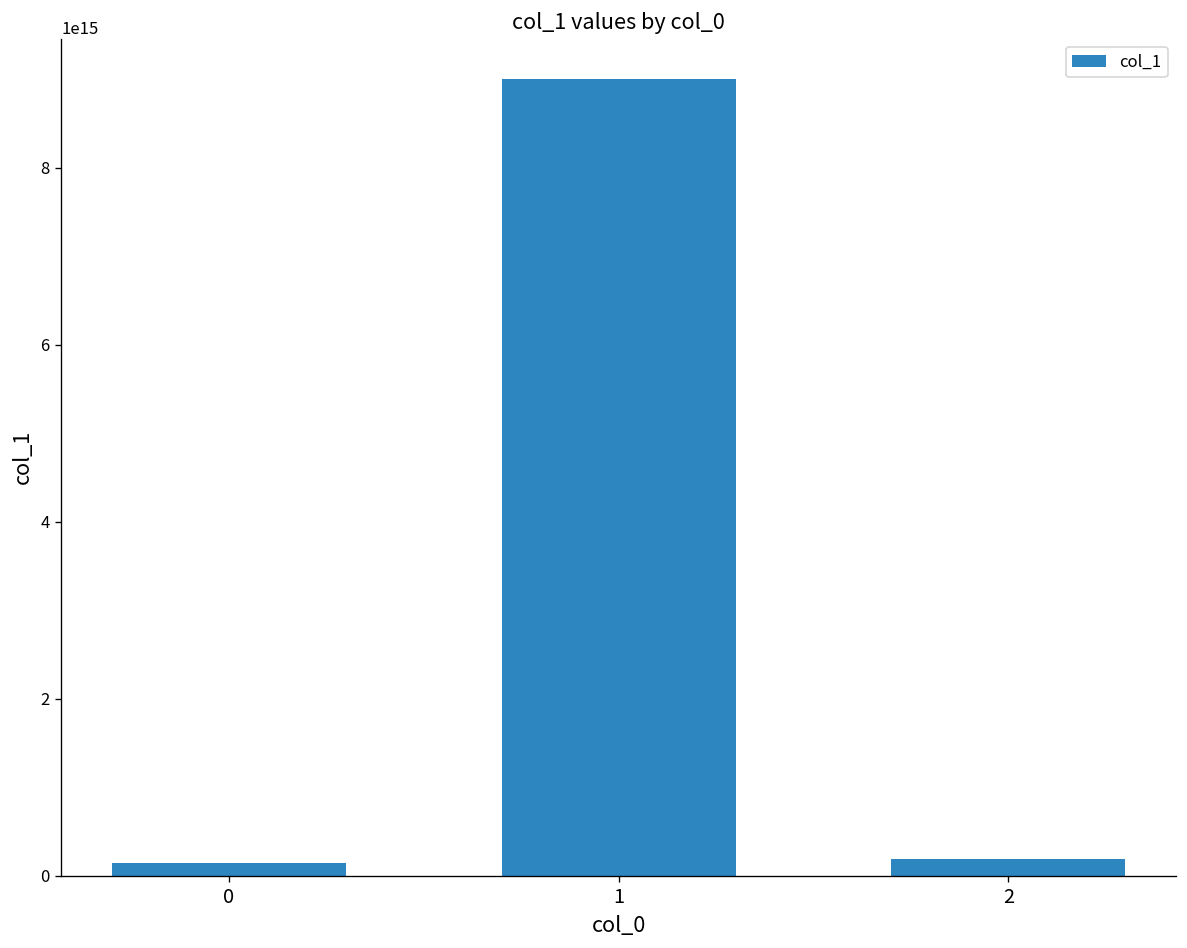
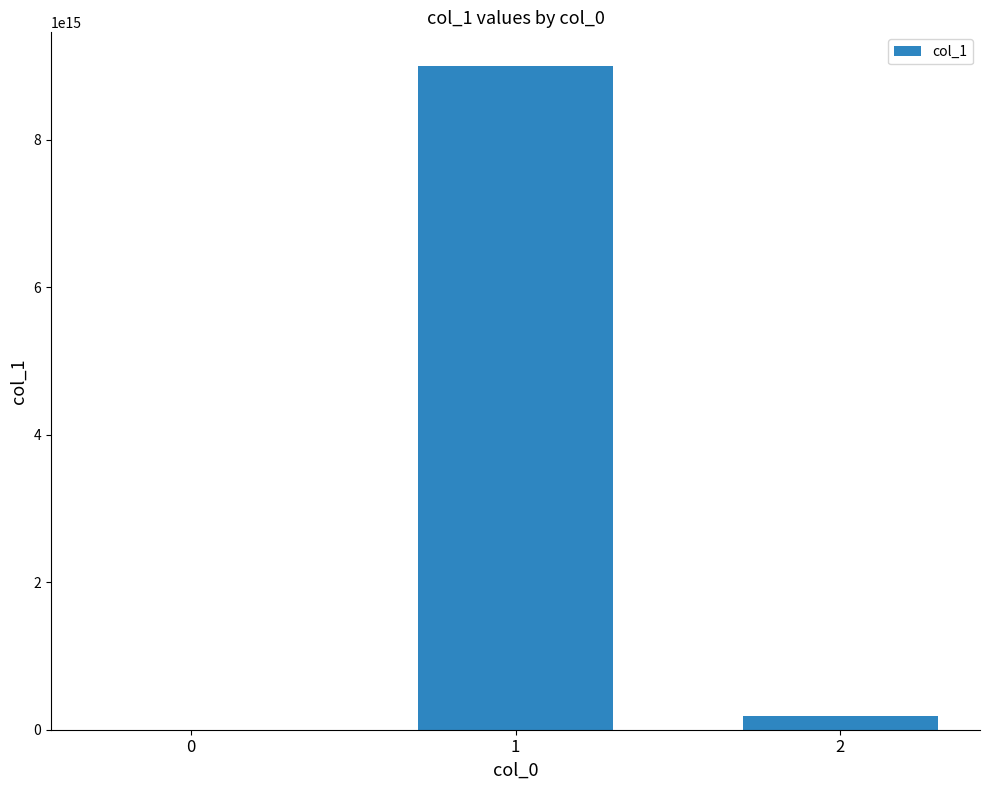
0: 100000000000000 -> 0
